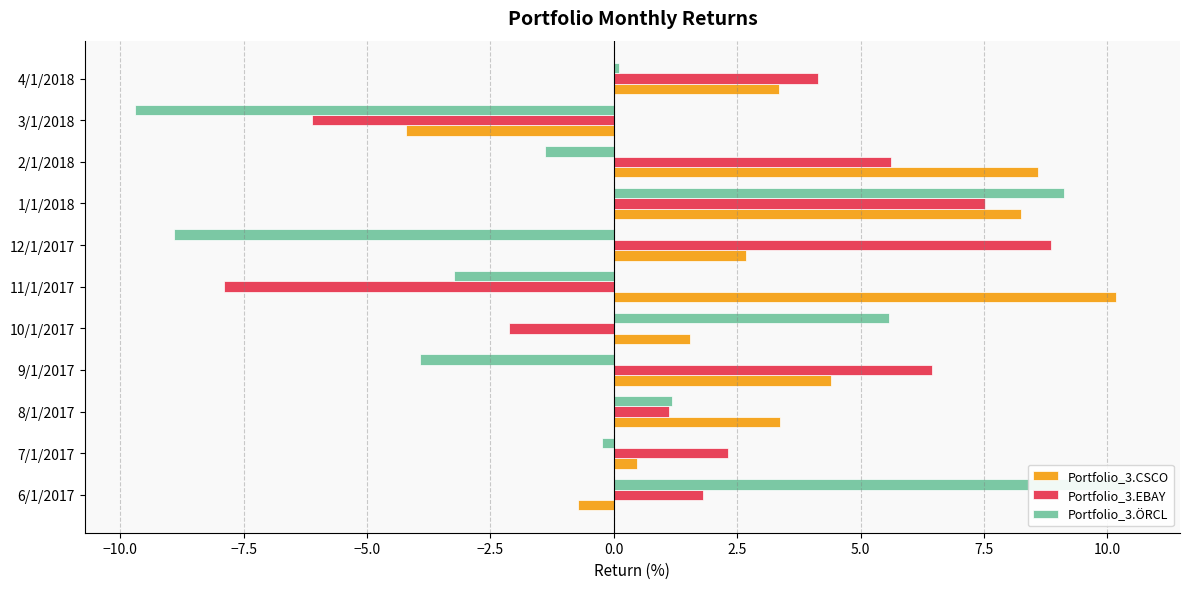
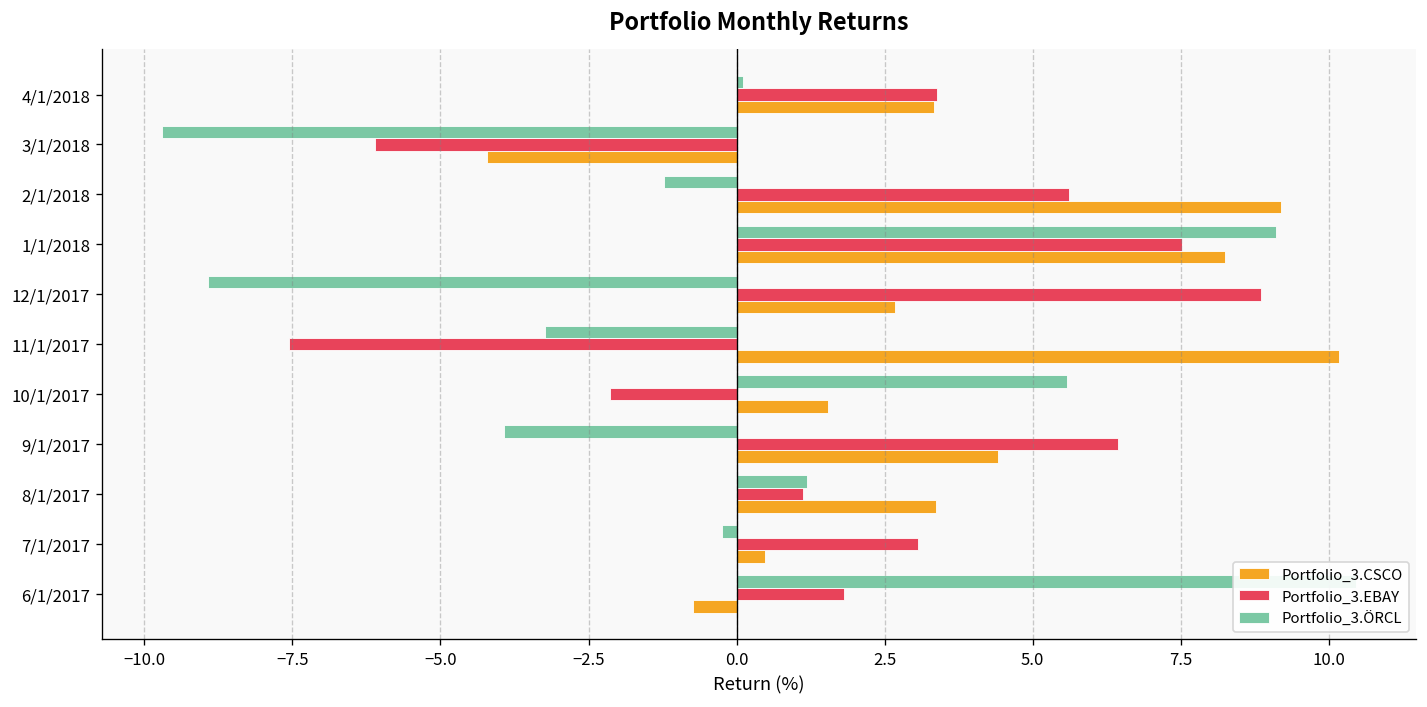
Portfolio_3.EBAY, 4/1/2018: 4.1 -> 3.4
Portfolio_3.ÖRCL, 2/1/2018: -1.4 -> -1.2
Portfolio_3.CSCO, 2/1/2018: 8.6 -> 9.2
Portfolio_3.EBAY, 11/1/2017: -7.9 -> -7.6
Portfolio_3.EBAY, 7/1/2017: 2.3 -> 3.1
